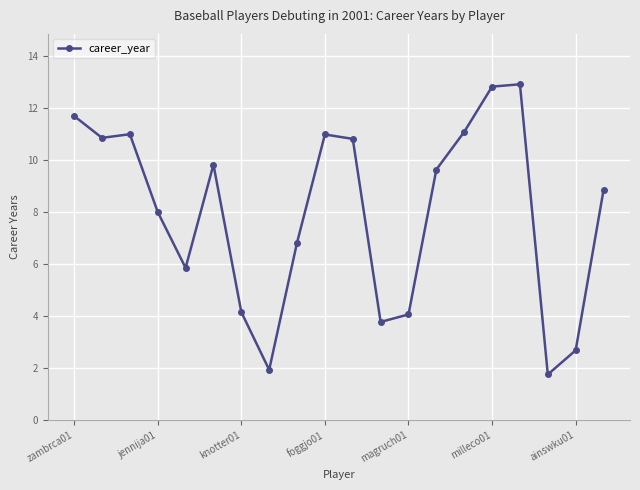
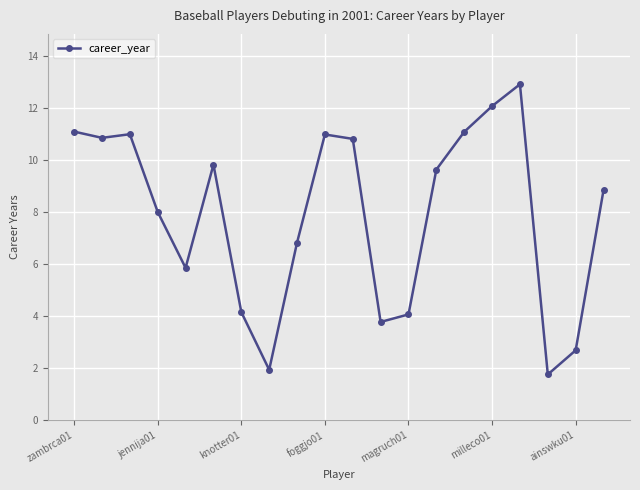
zambrca01: 11.7 -> 11.1
milleco01: 12.8 -> 12.1
